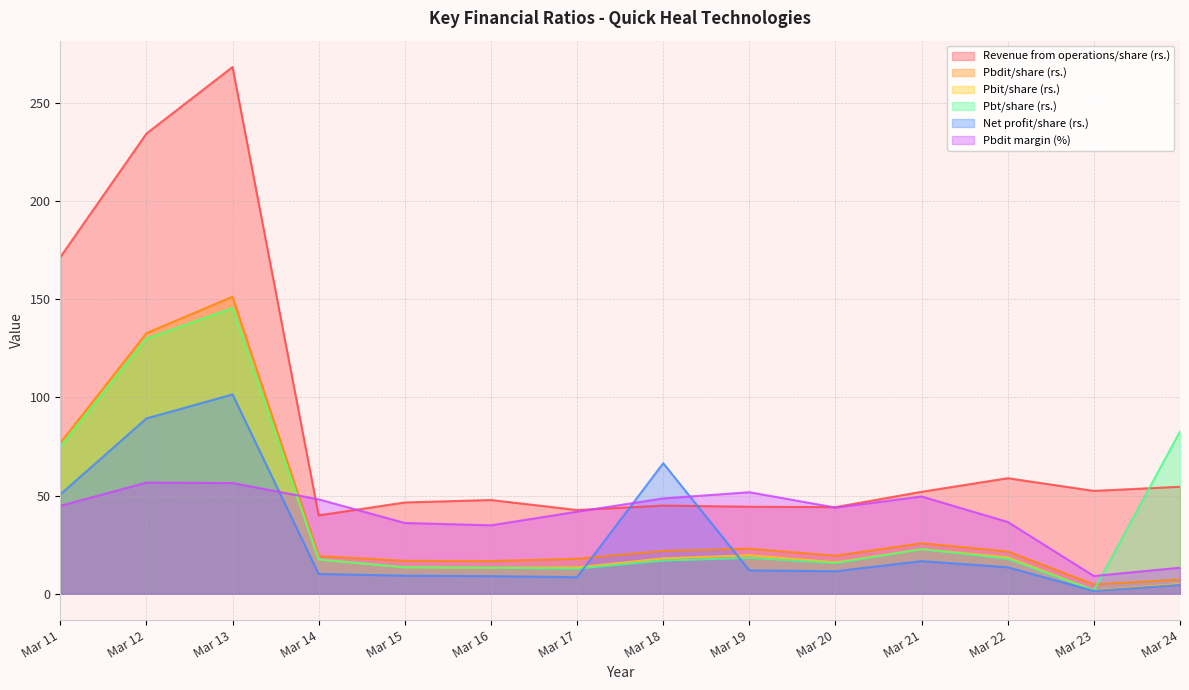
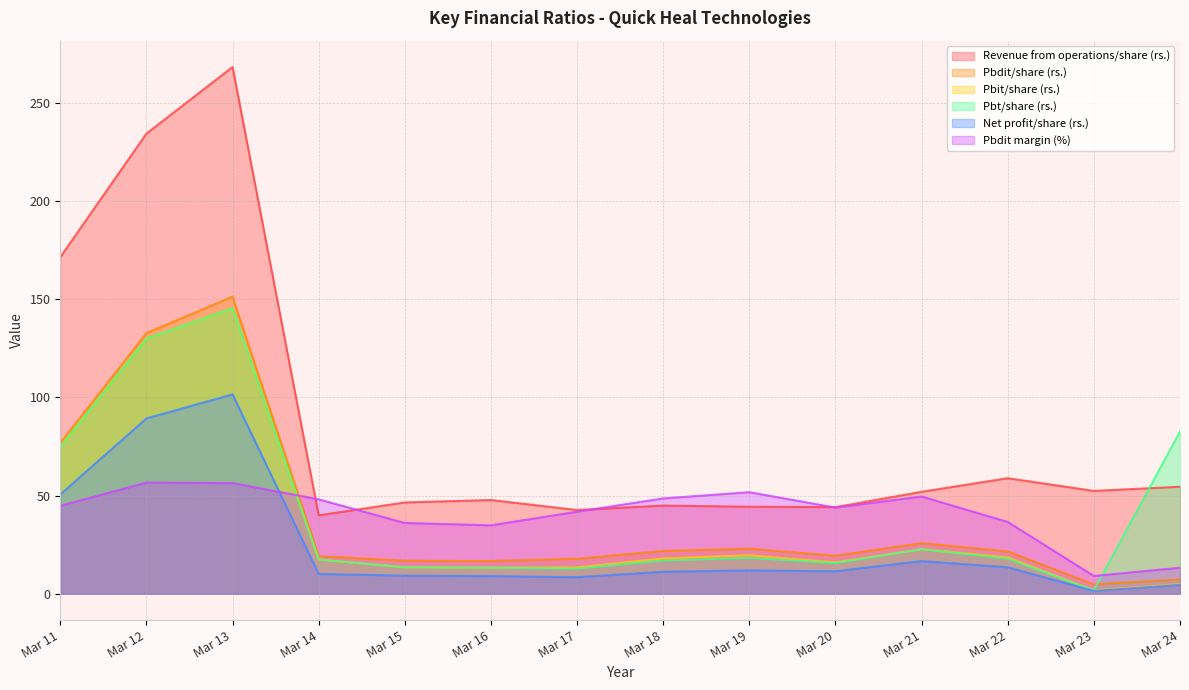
Net profit/share (rs.), Mar 18: 67 -> 11
